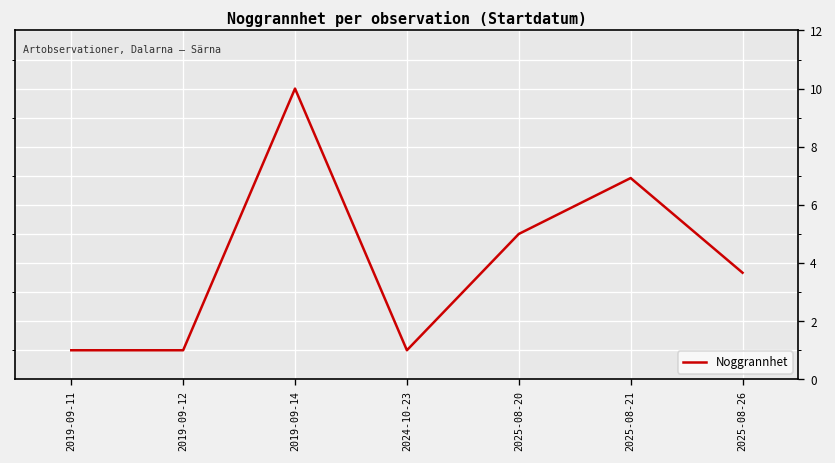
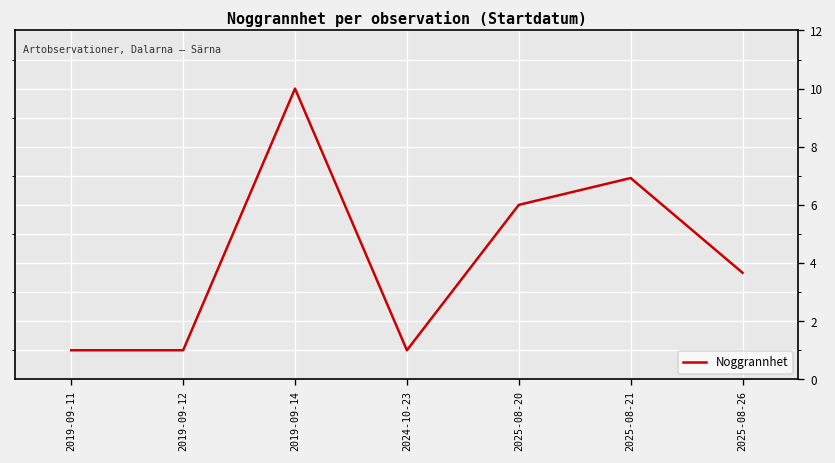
2025-08-20: 5 -> 6
